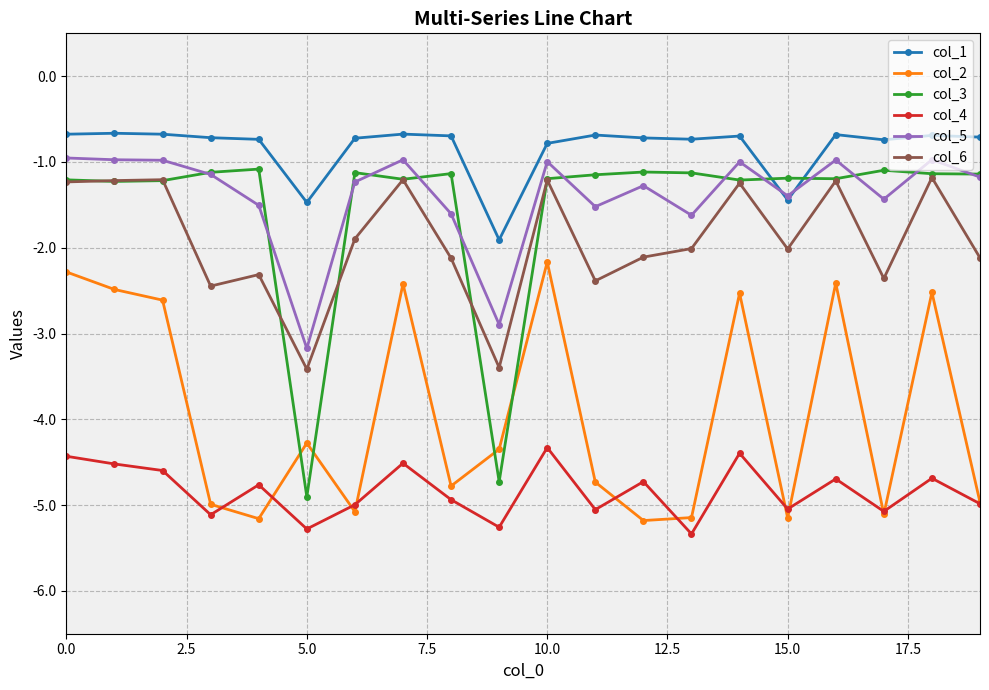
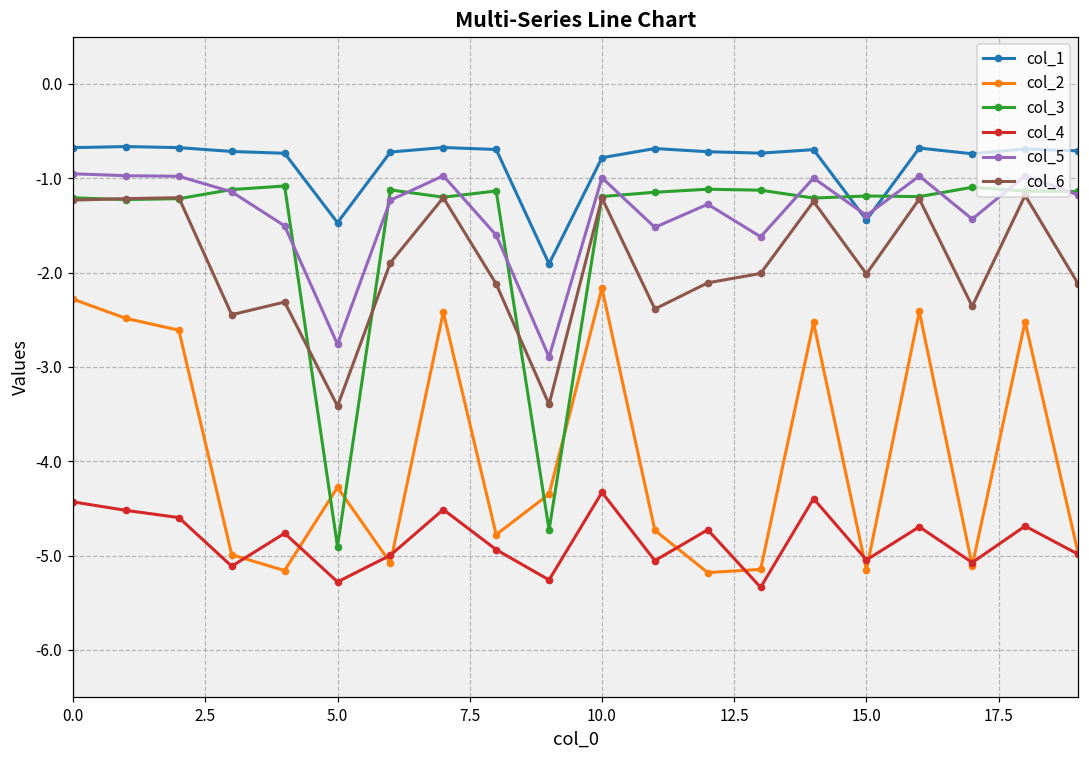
col_5, 5.0: -3.2 -> -2.8
